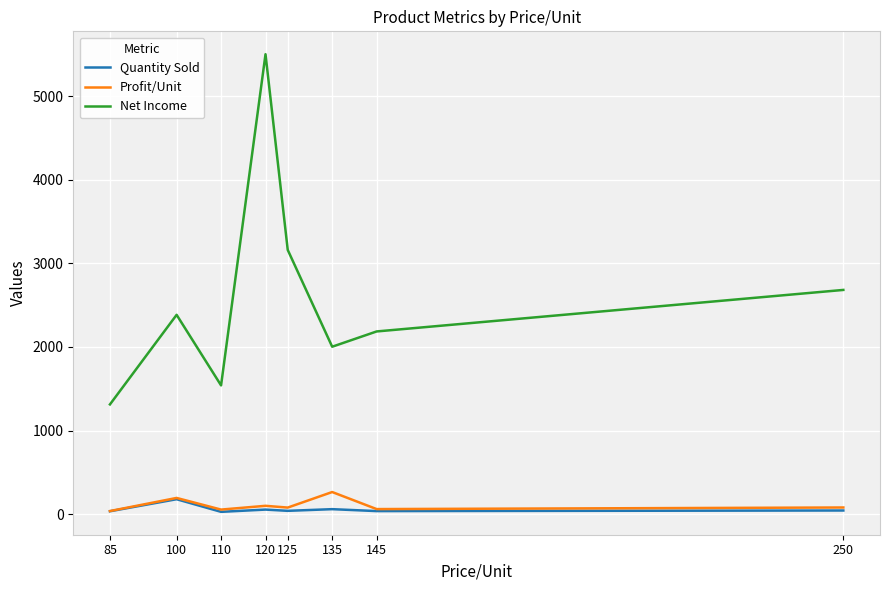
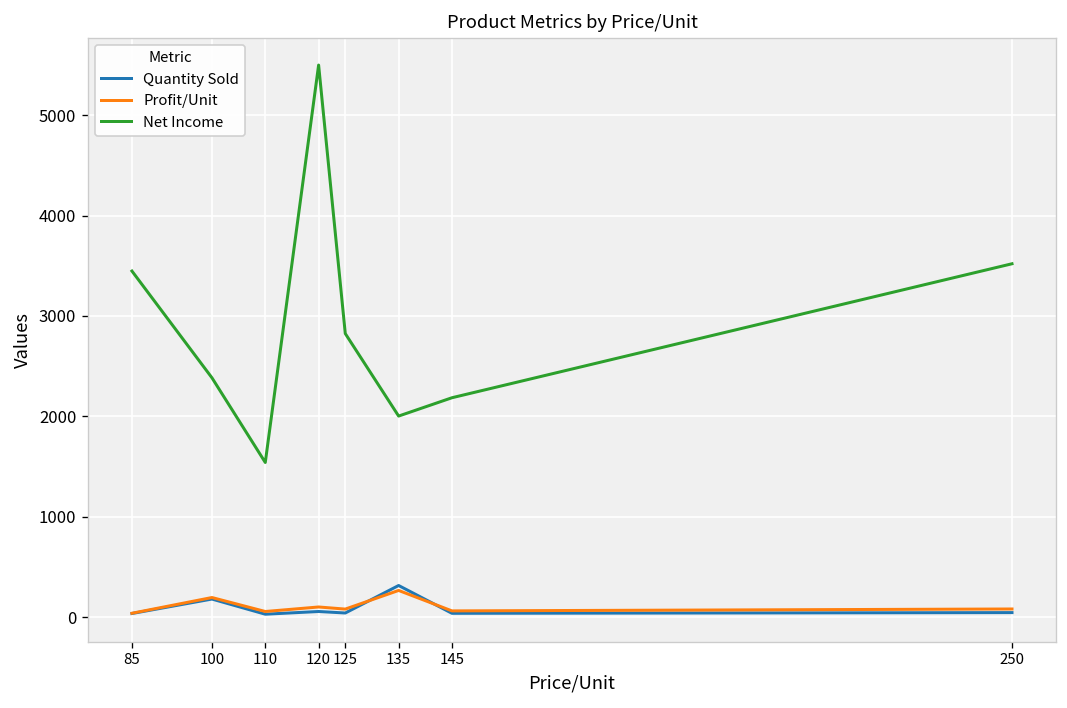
Net Income, 85: 1300 -> 3400
Net Income, 125: 3200 -> 2800
Quantity Sold, 135: 100 -> 300
Net Income, 250: 2700 -> 3500
